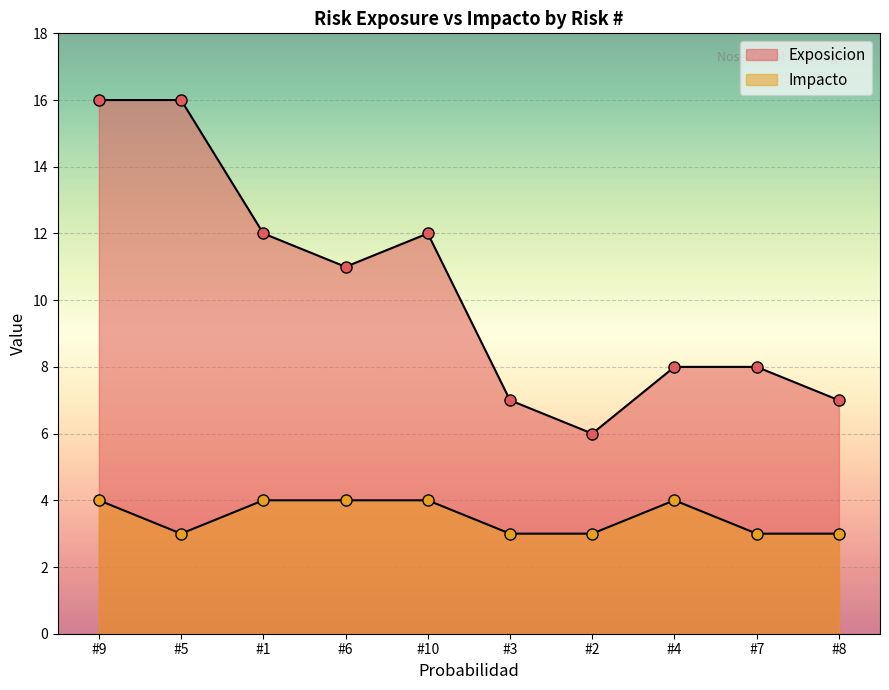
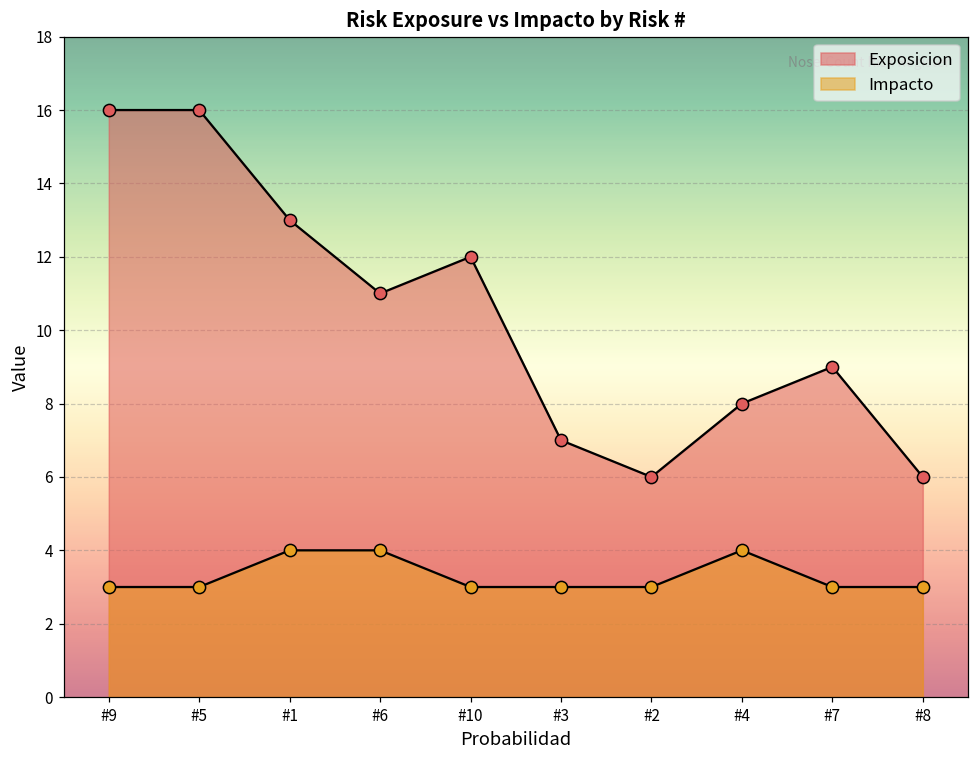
Impacto, #9: 4 -> 3
Exposicion, #1: 12 -> 13
Impacto, #10: 4 -> 3
Exposicion, #7: 8 -> 9
Exposicion, #8: 7 -> 6
